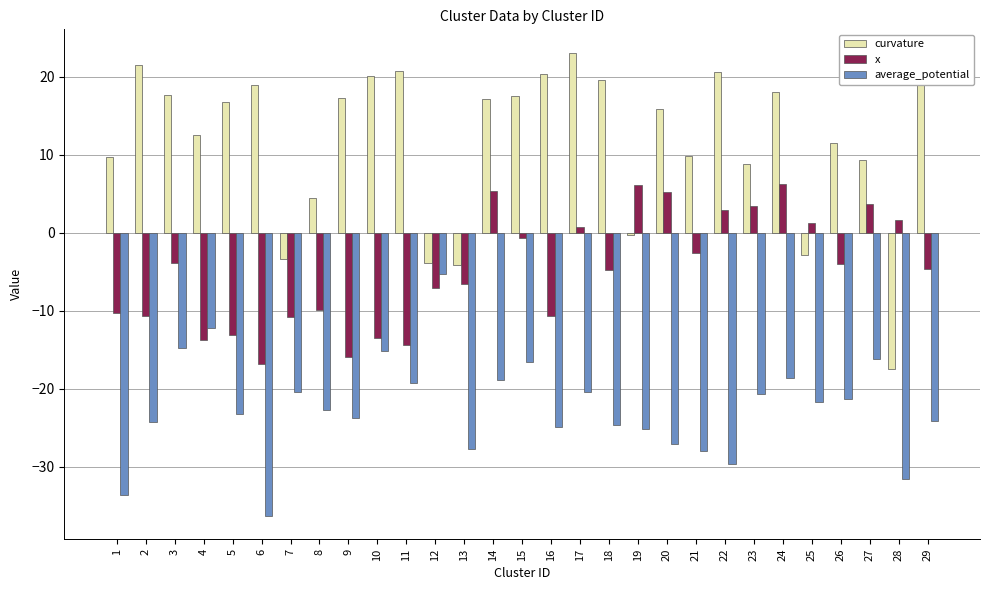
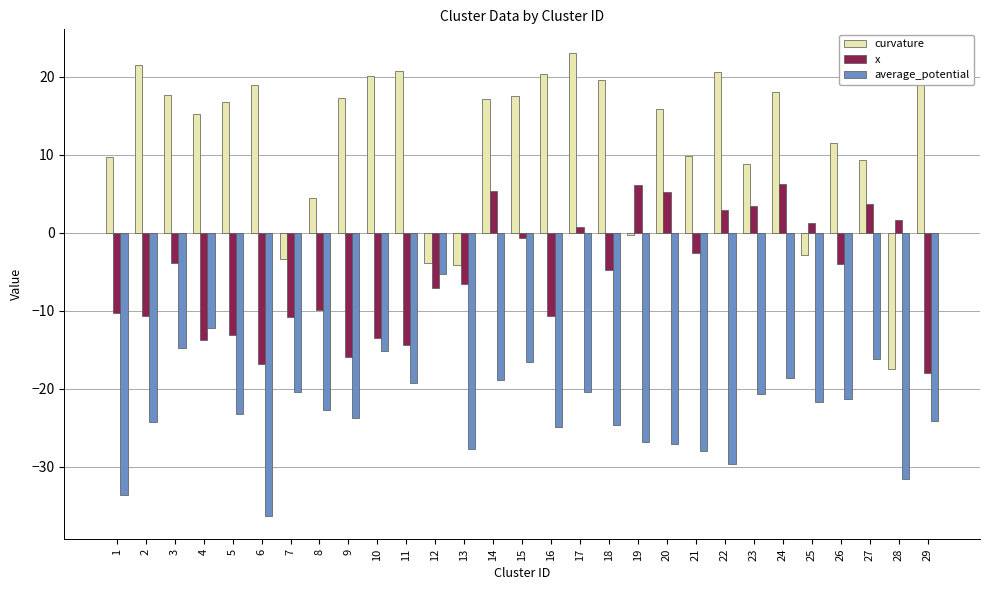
curvature, 4: 13 -> 15
average_potential, 19: -25 -> -27
x, 29: -5 -> -18
